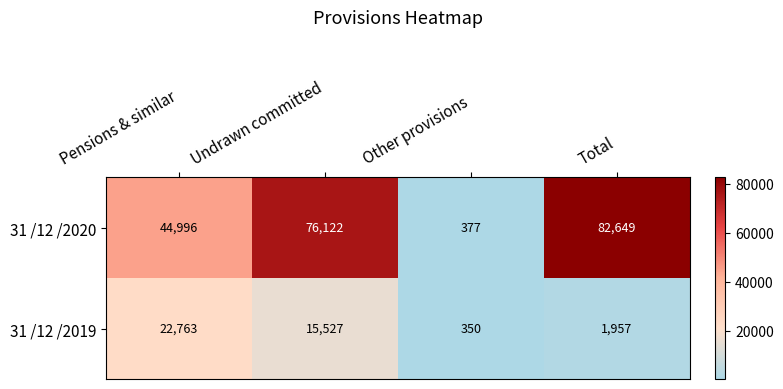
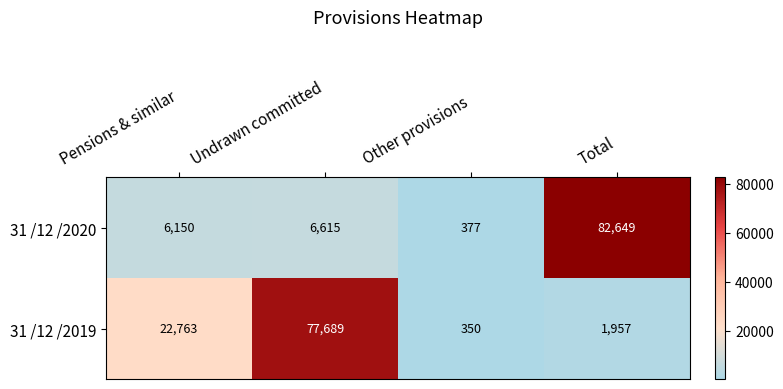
31 /12 /2020, Pensions & similar: 44,996 -> 6,150
31 /12 /2020, Undrawn committed: 76,122 -> 6,615
31 /12 /2019, Undrawn committed: 15,527 -> 77,689
